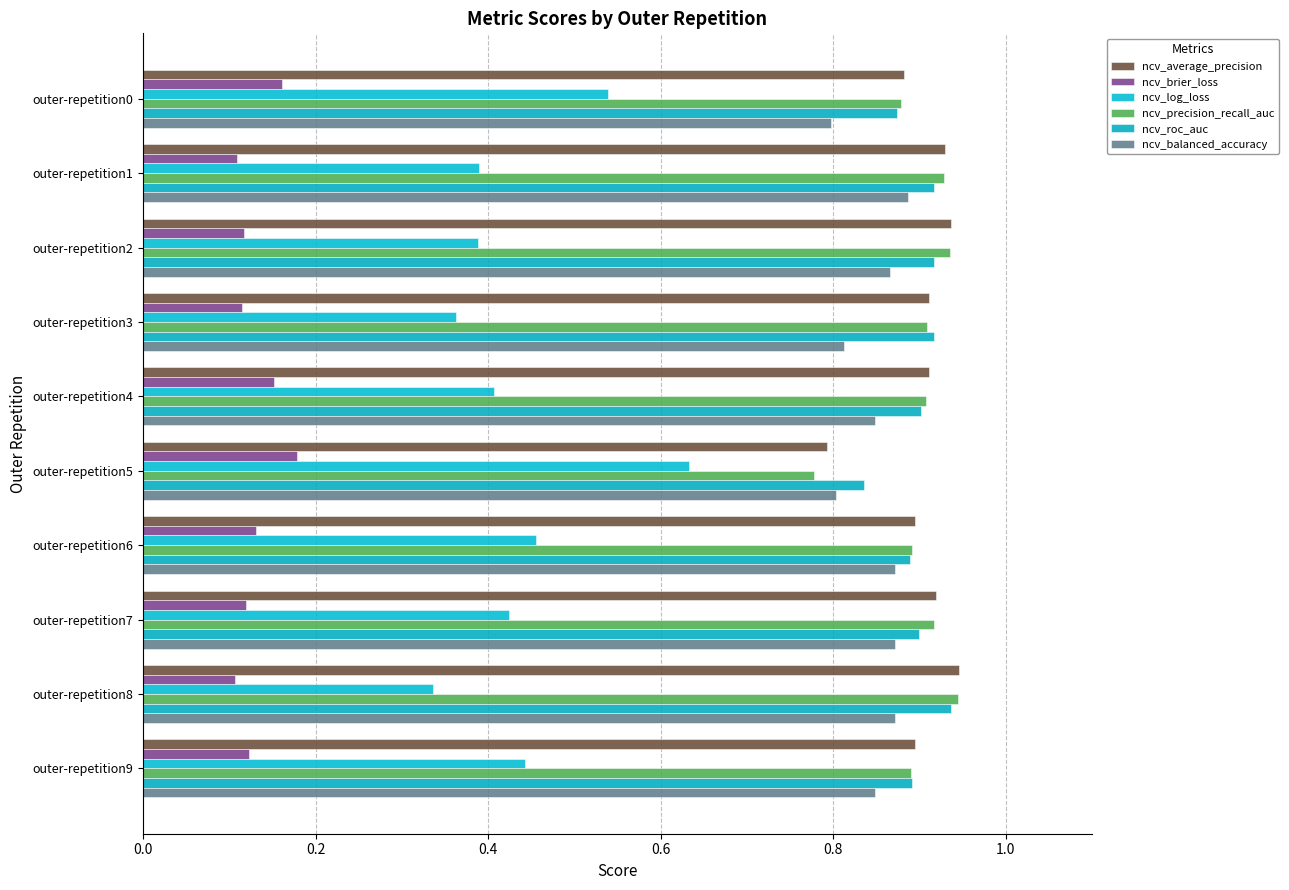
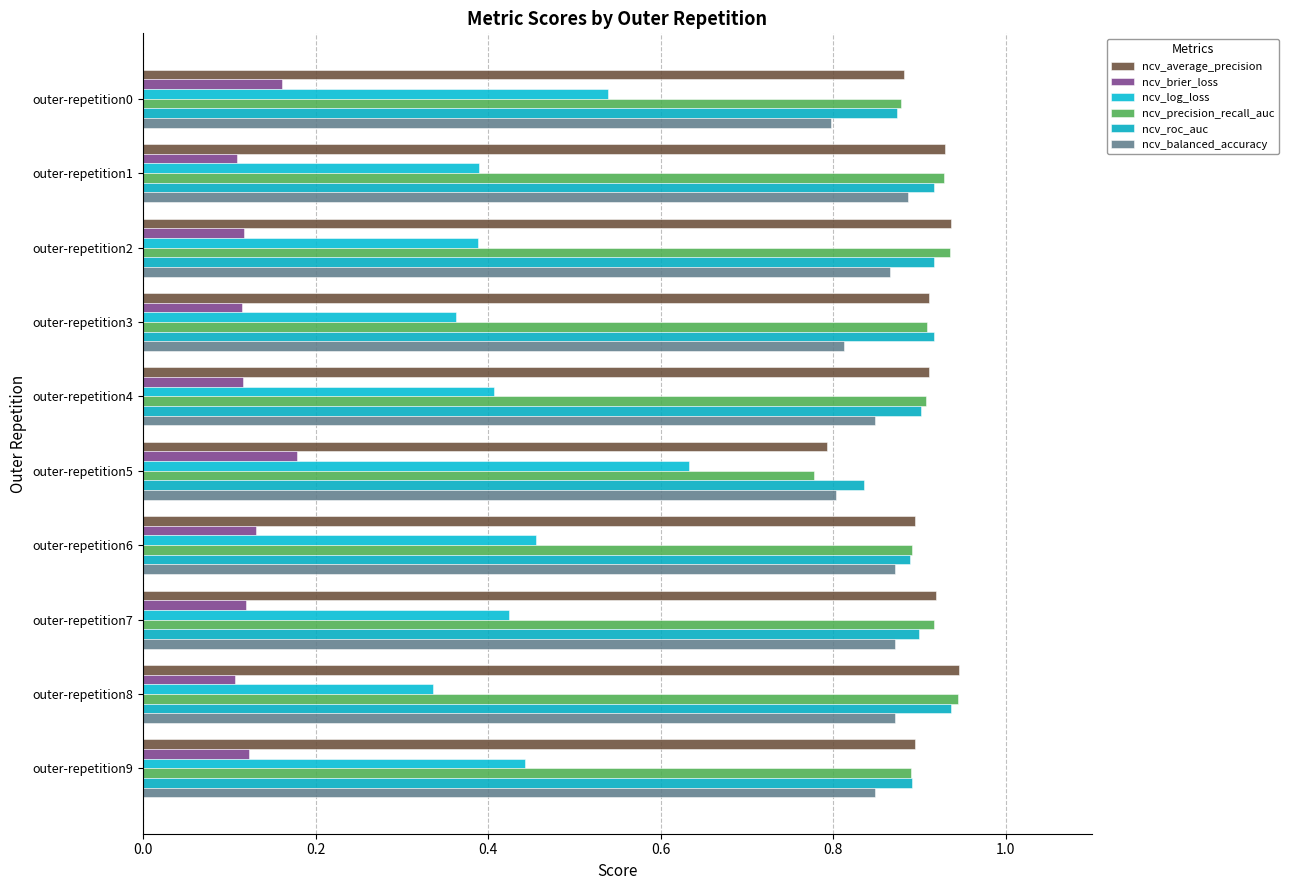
ncv_brier_loss, outer-repetition4: 0.15 -> 0.12
